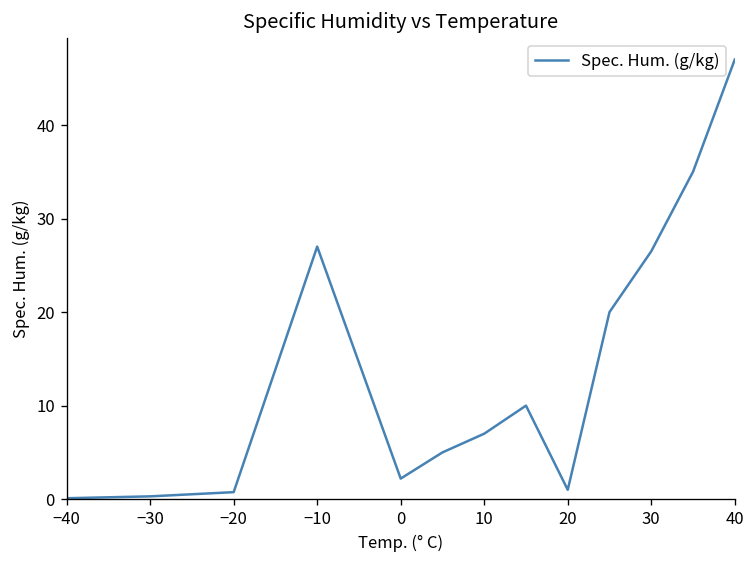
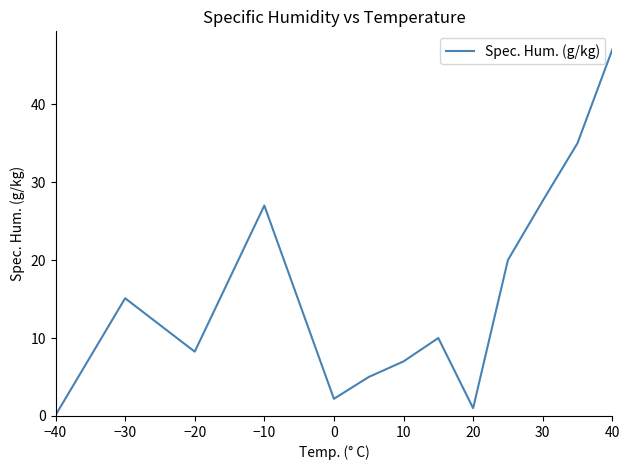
−30: 0 -> 15
−20: 1 -> 8
30: 27 -> 28
